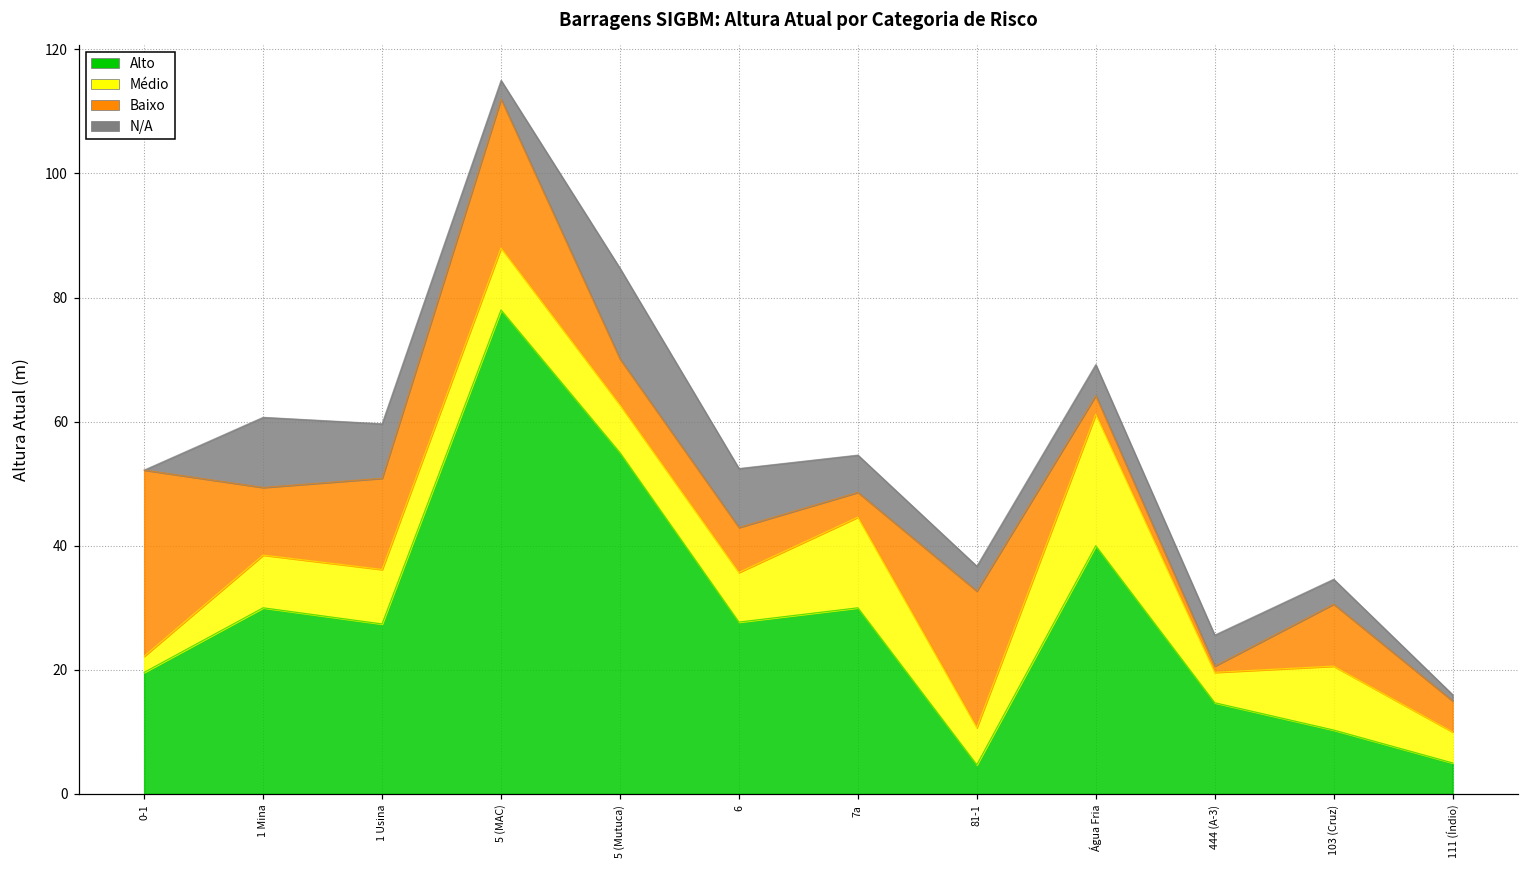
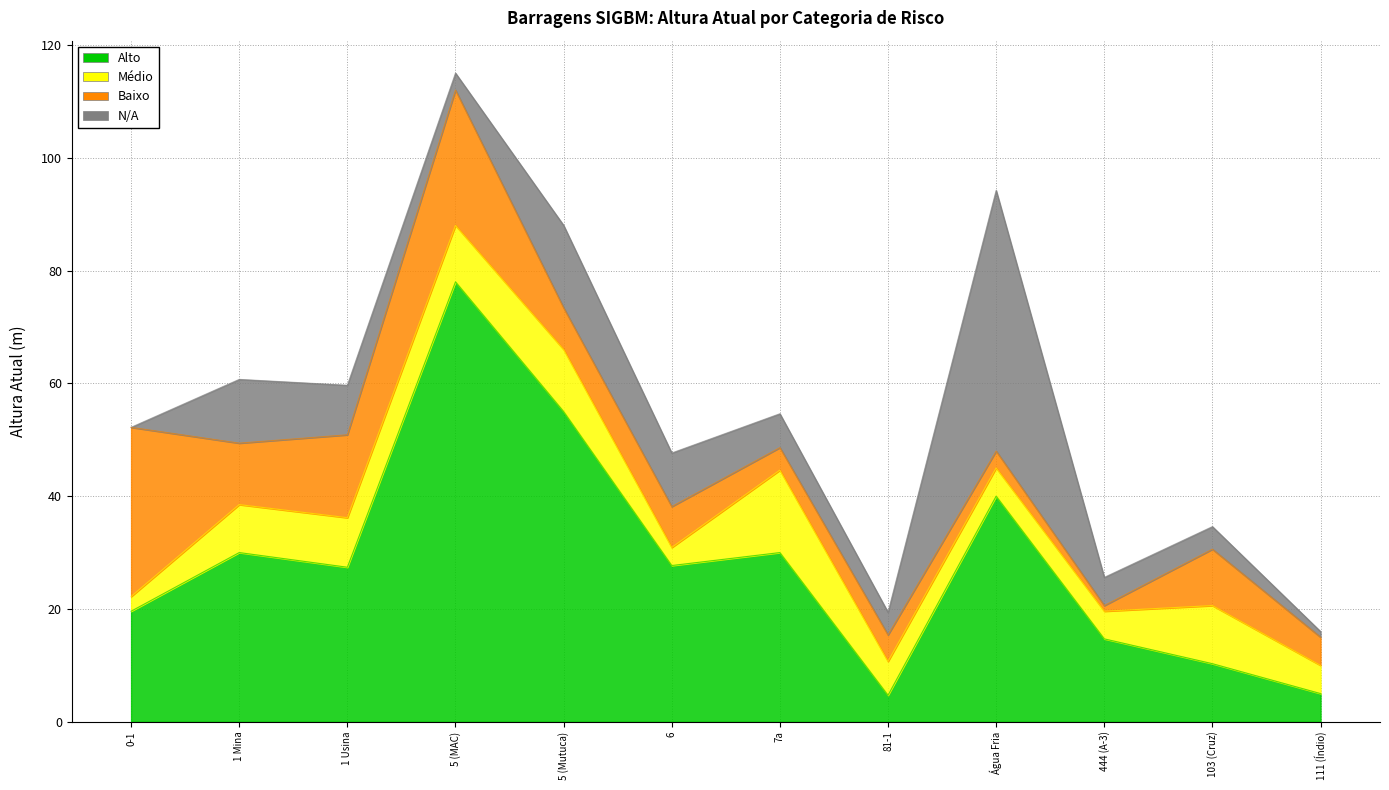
Médio, 5 (Mutuca): 8 -> 11
Médio, 6: 8 -> 3
Baixo, 81-1: 22 -> 5
Médio, Água Fria: 21 -> 5
N/A, Água Fria: 5 -> 46
